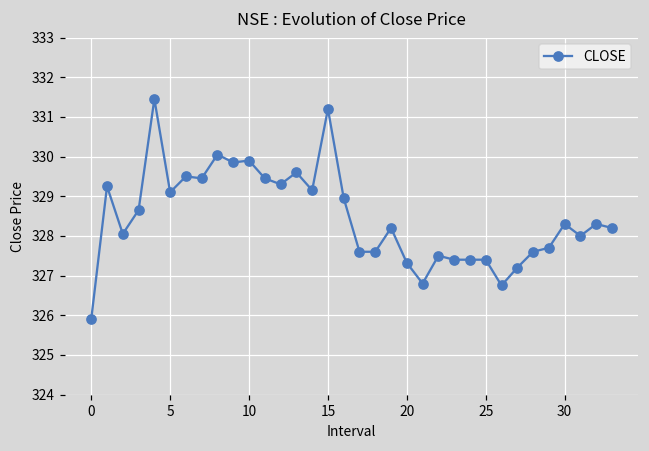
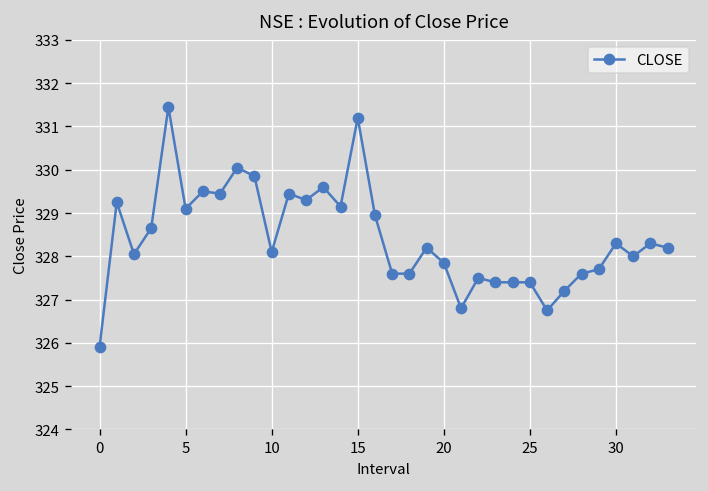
10: 329.9 -> 328.1
20: 327.3 -> 327.9
